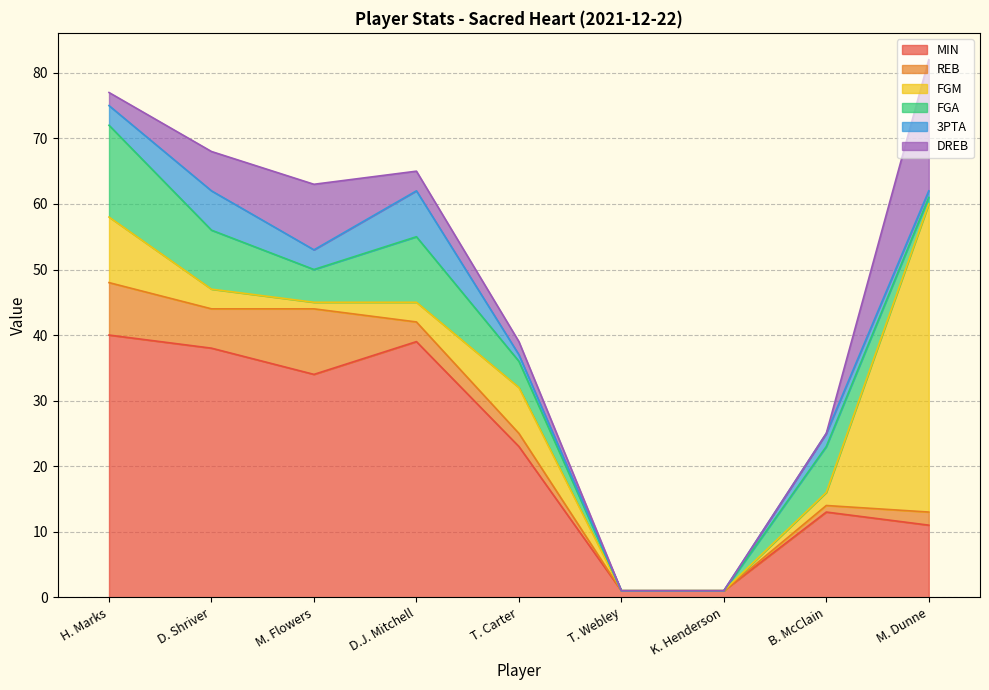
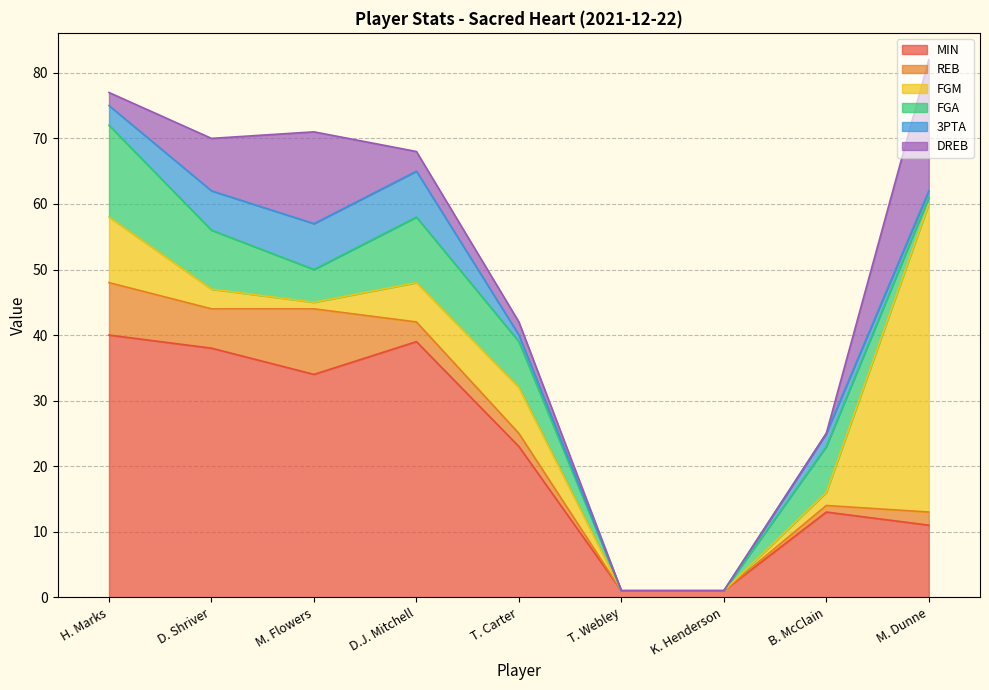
DREB, D. Shriver: 6 -> 8
3PTA, M. Flowers: 3 -> 7
DREB, M. Flowers: 10 -> 14
FGM, D.J. Mitchell: 3 -> 6
FGA, T. Carter: 4 -> 7
